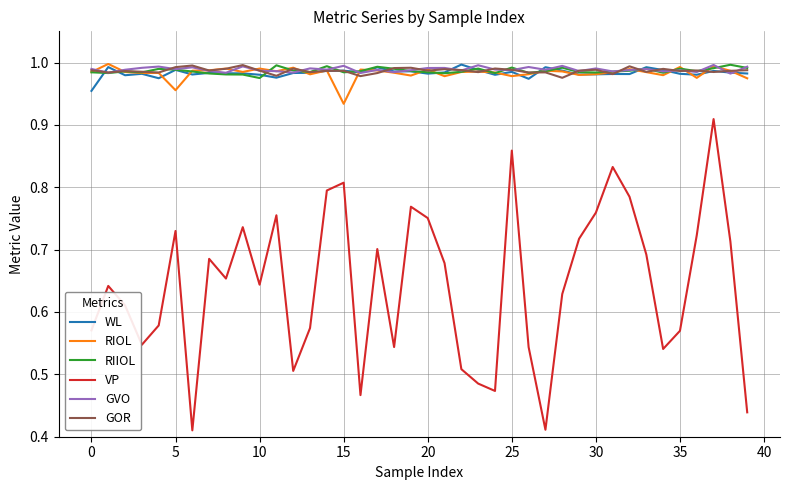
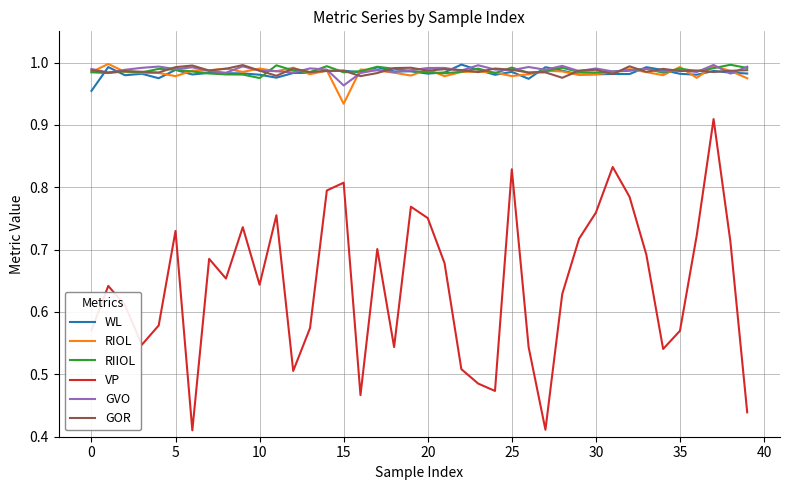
RIOL, 5: 0.96 -> 0.98
GVO, 15: 0.99 -> 0.96
VP, 25: 0.86 -> 0.83
